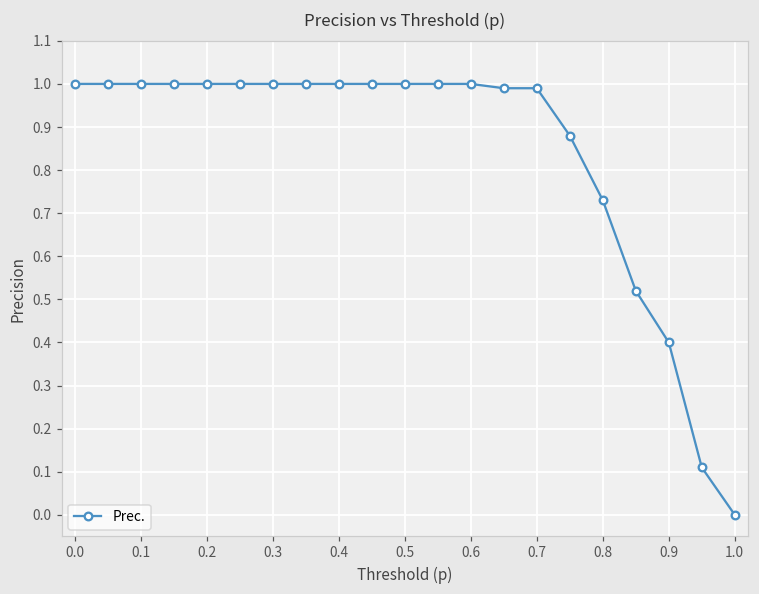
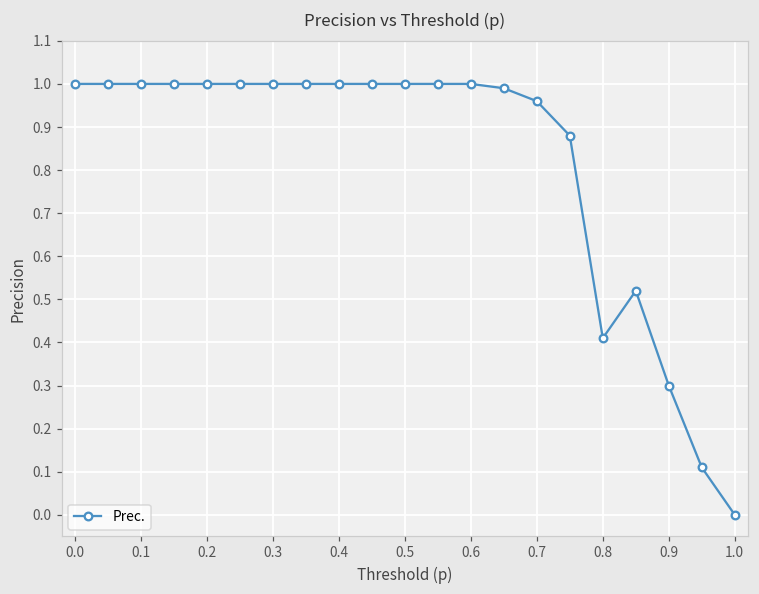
0.7: 0.99 -> 0.96
0.8: 0.73 -> 0.41
0.9: 0.4 -> 0.3
